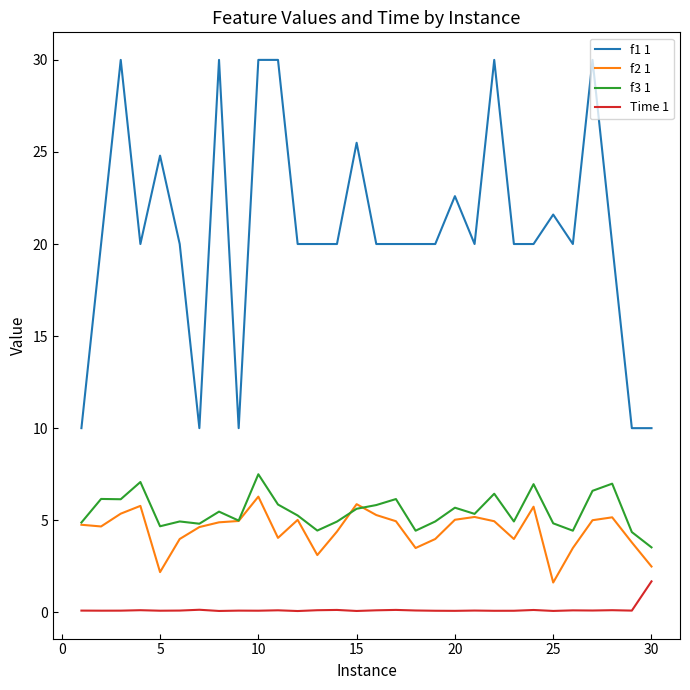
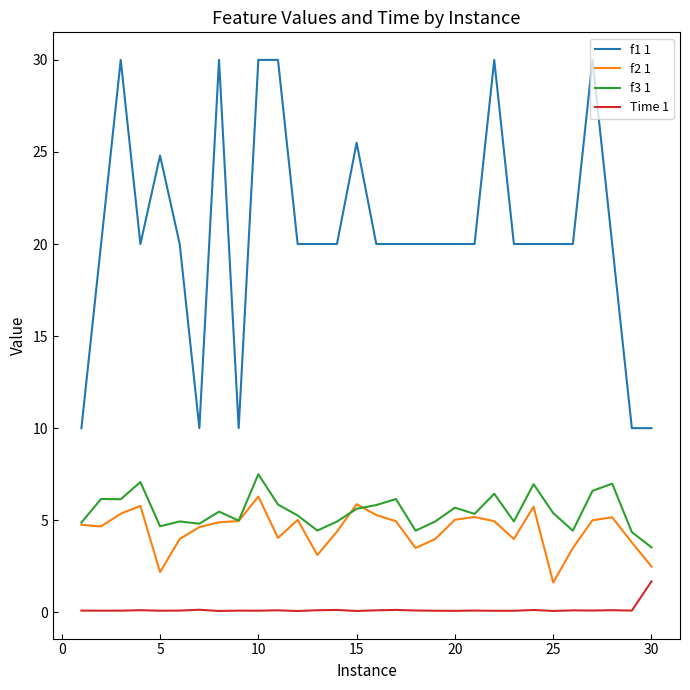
f1 1, 20: 22.6 -> 20.0
f1 1, 25: 21.6 -> 20.0
f3 1, 25: 4.8 -> 5.4
